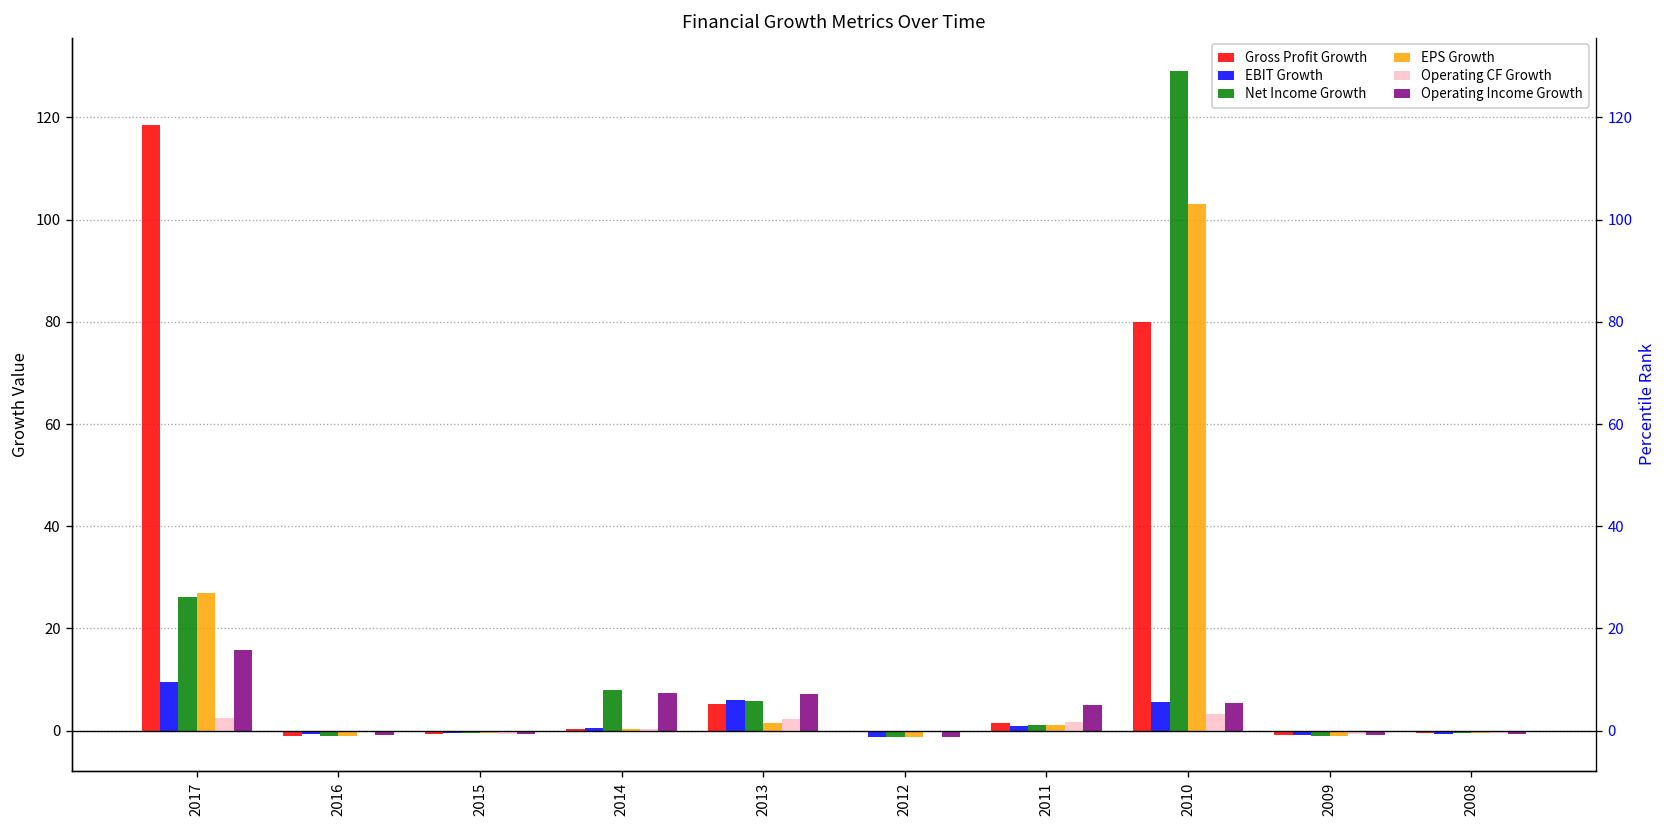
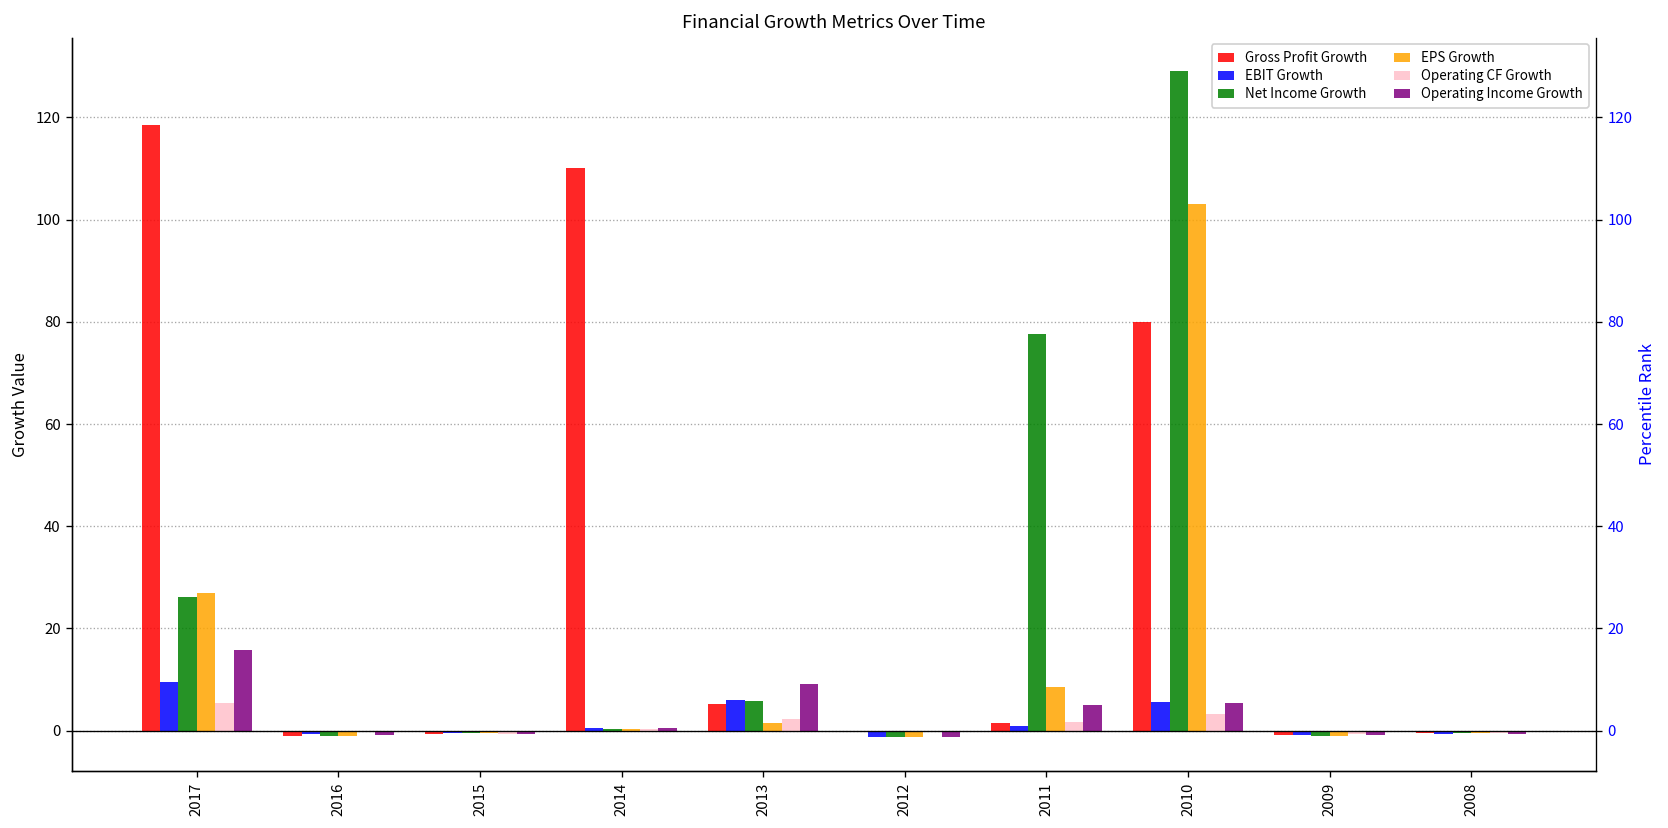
Operating CF Growth, 2017: 2 -> 5
Gross Profit Growth, 2014: 0 -> 110
Net Income Growth, 2014: 8 -> 0
Operating Income Growth, 2014: 7 -> 0
Operating Income Growth, 2013: 7 -> 9
Net Income Growth, 2011: 1 -> 78
EPS Growth, 2011: 1 -> 9
